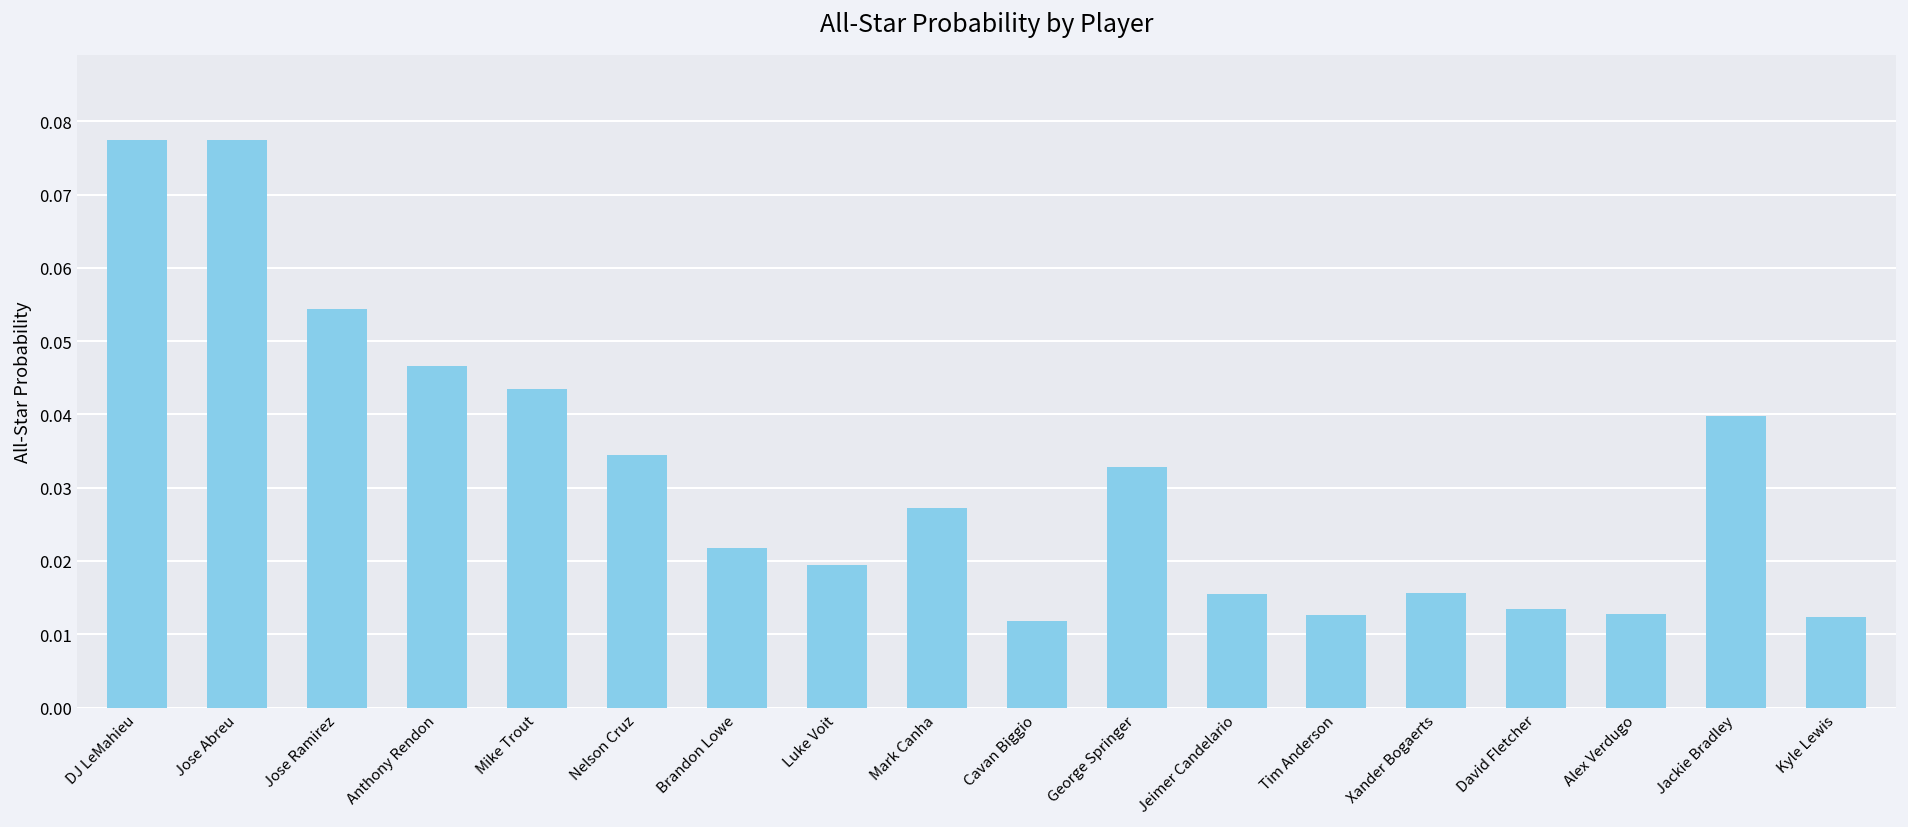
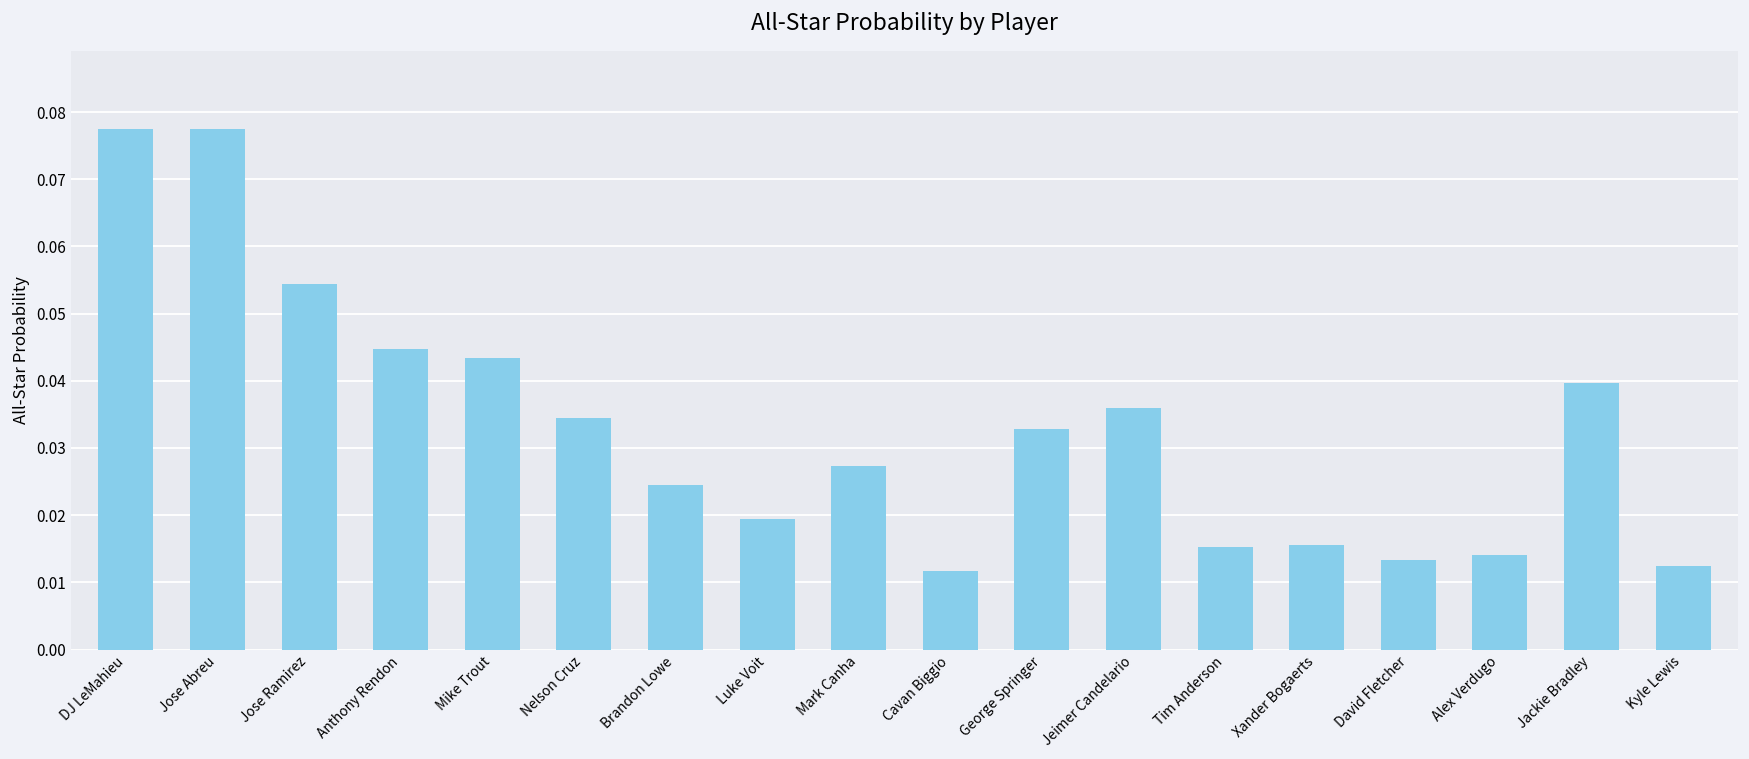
Anthony Rendon: 0.047 -> 0.045
Brandon Lowe: 0.022 -> 0.024
Jeimer Candelario: 0.015 -> 0.036
Tim Anderson: 0.013 -> 0.015
Alex Verdugo: 0.013 -> 0.014
